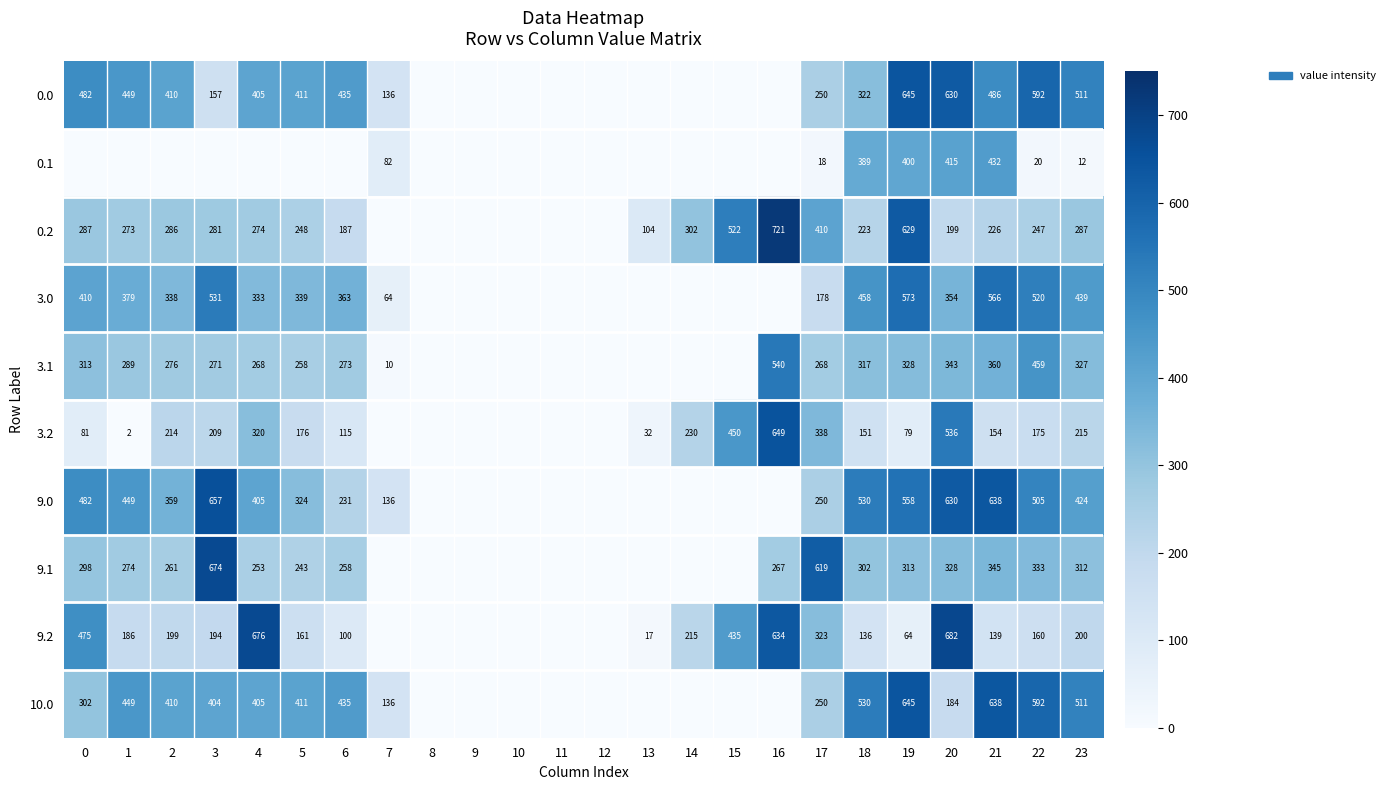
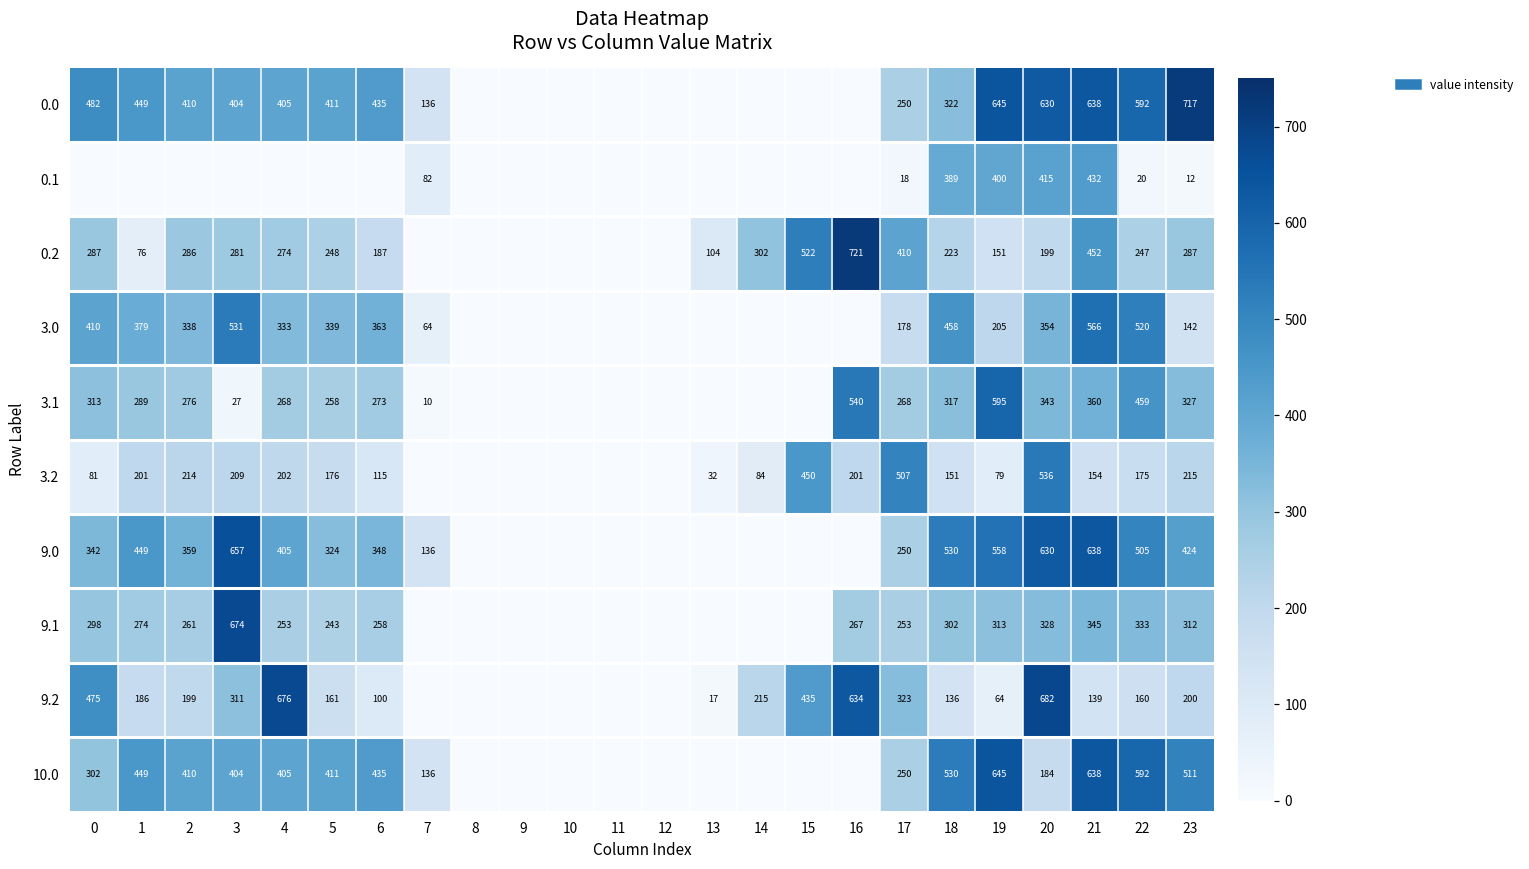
0.0, 3: 157 -> 404
0.0, 21: 486 -> 638
0.0, 23: 511 -> 717
0.2, 1: 273 -> 76
0.2, 19: 629 -> 151
0.2, 21: 226 -> 452
3.0, 19: 573 -> 205
3.0, 23: 439 -> 142
3.1, 3: 271 -> 27
3.1, 19: 328 -> 595
3.2, 1: 2 -> 201
3.2, 4: 320 -> 202
3.2, 14: 230 -> 84
3.2, 16: 649 -> 201
3.2, 17: 338 -> 507
9.0, 0: 482 -> 342
9.0, 6: 231 -> 348
9.1, 17: 619 -> 253
9.2, 3: 194 -> 311
